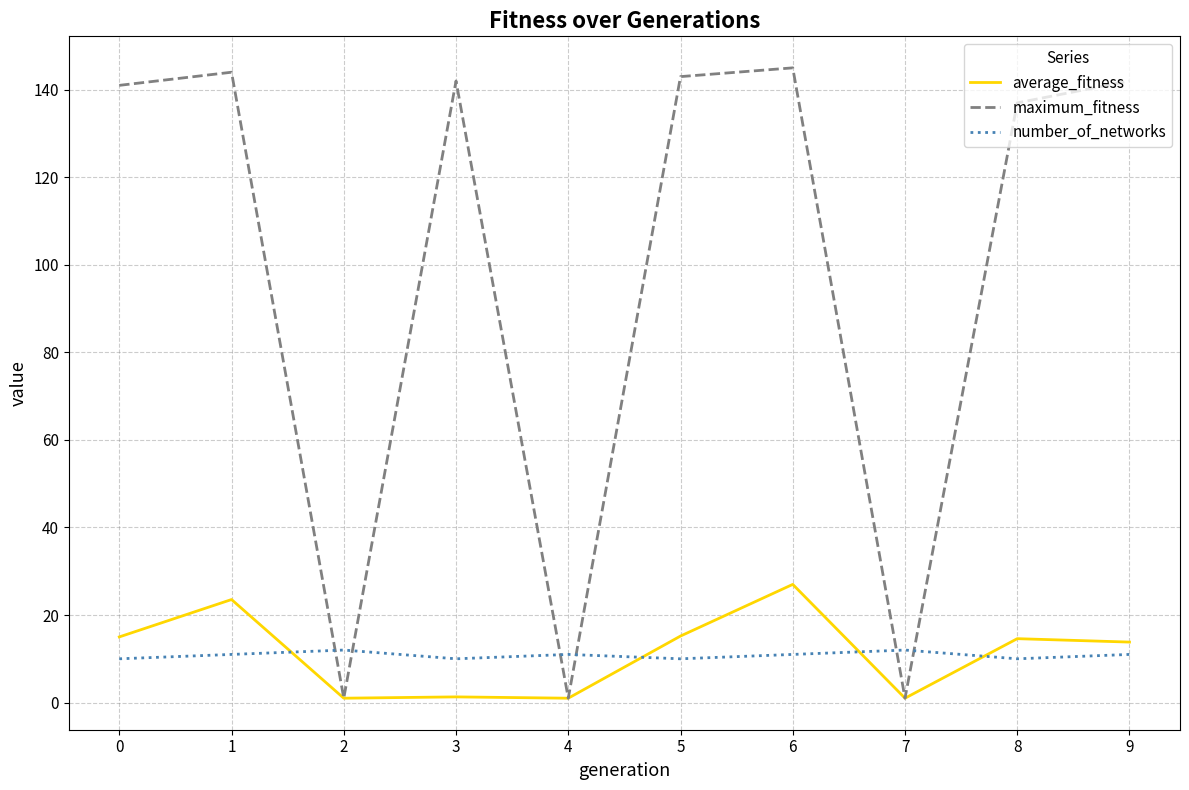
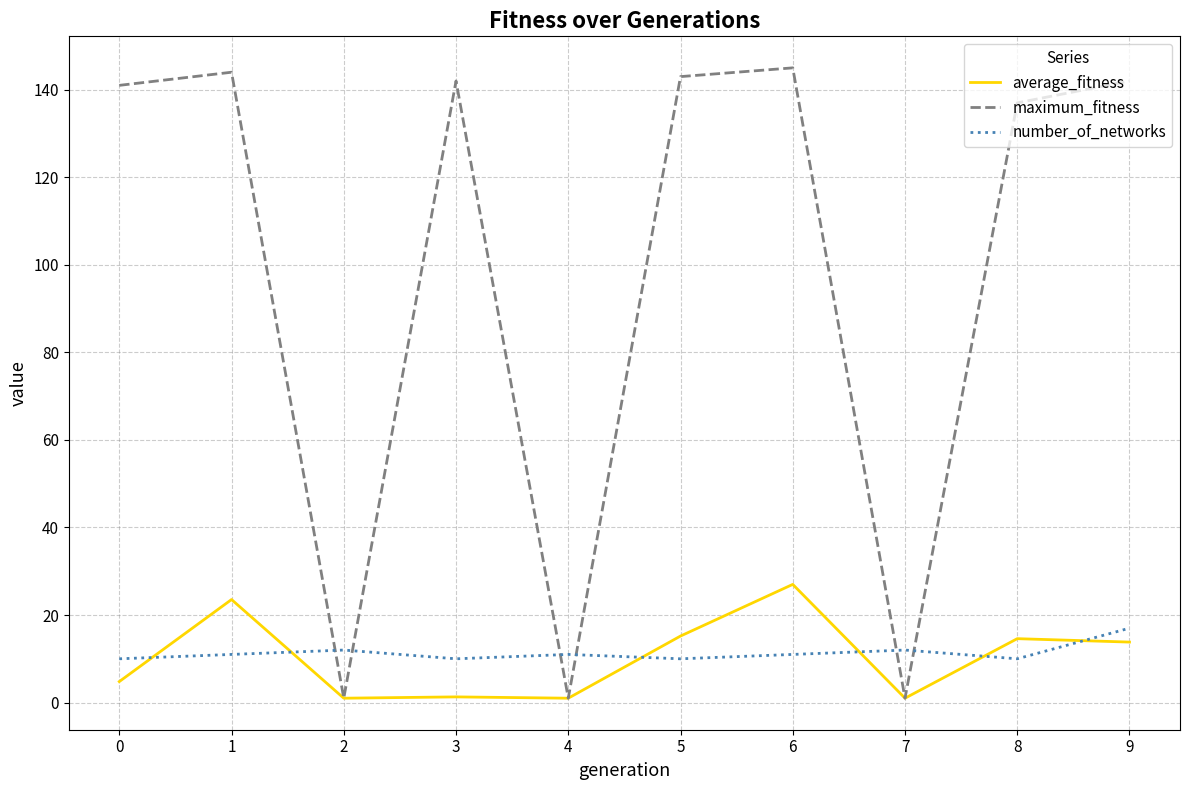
average_fitness, 0: 15 -> 5
number_of_networks, 9: 11 -> 17
